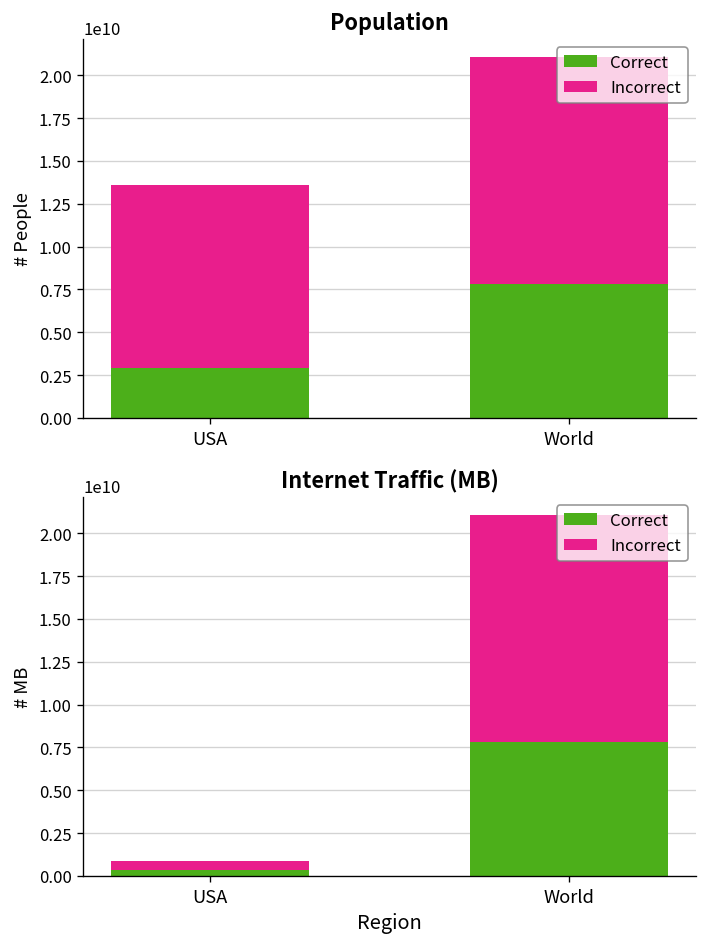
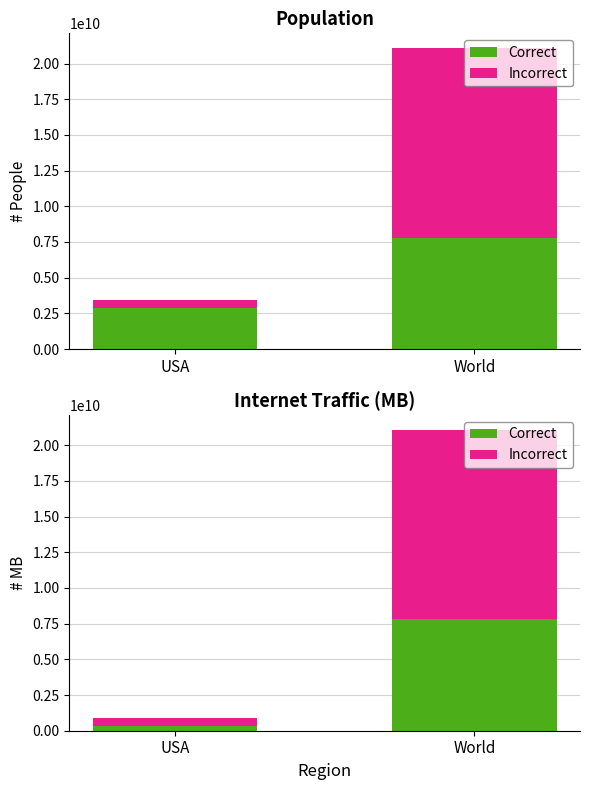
Population, Incorrect, USA: 10700000000 -> 600000000
